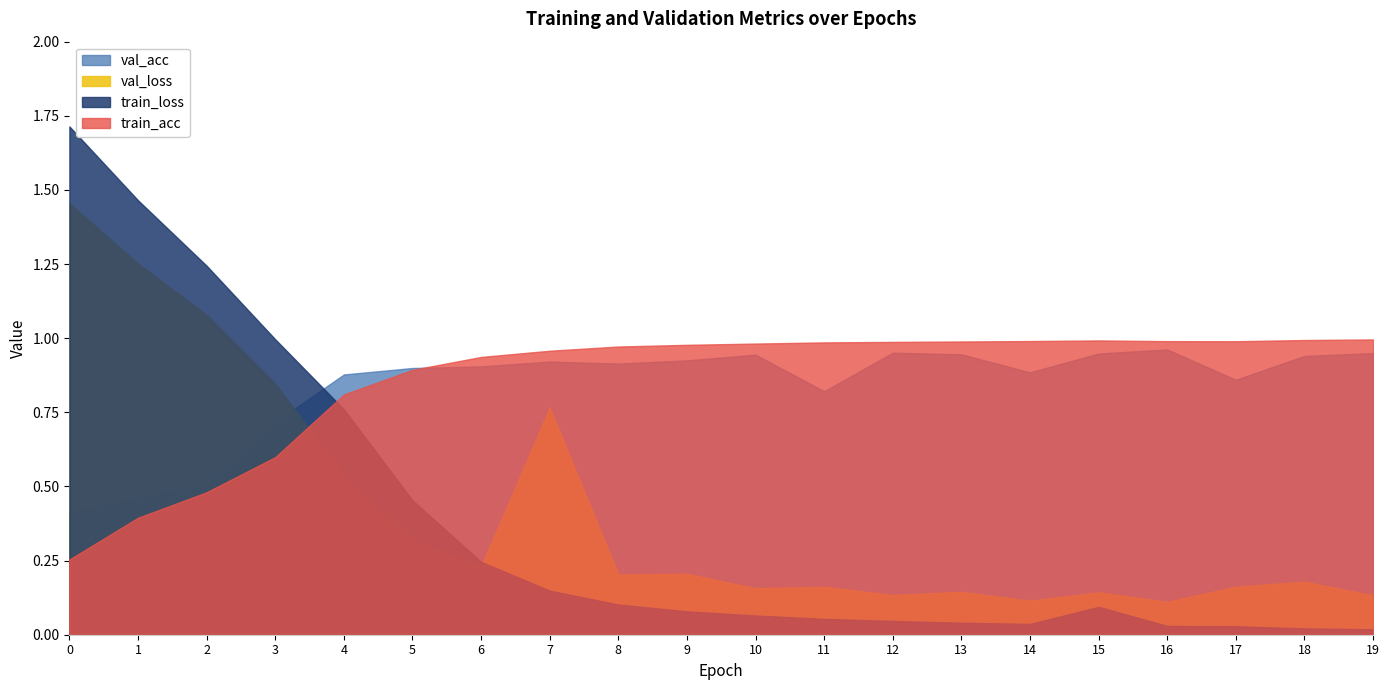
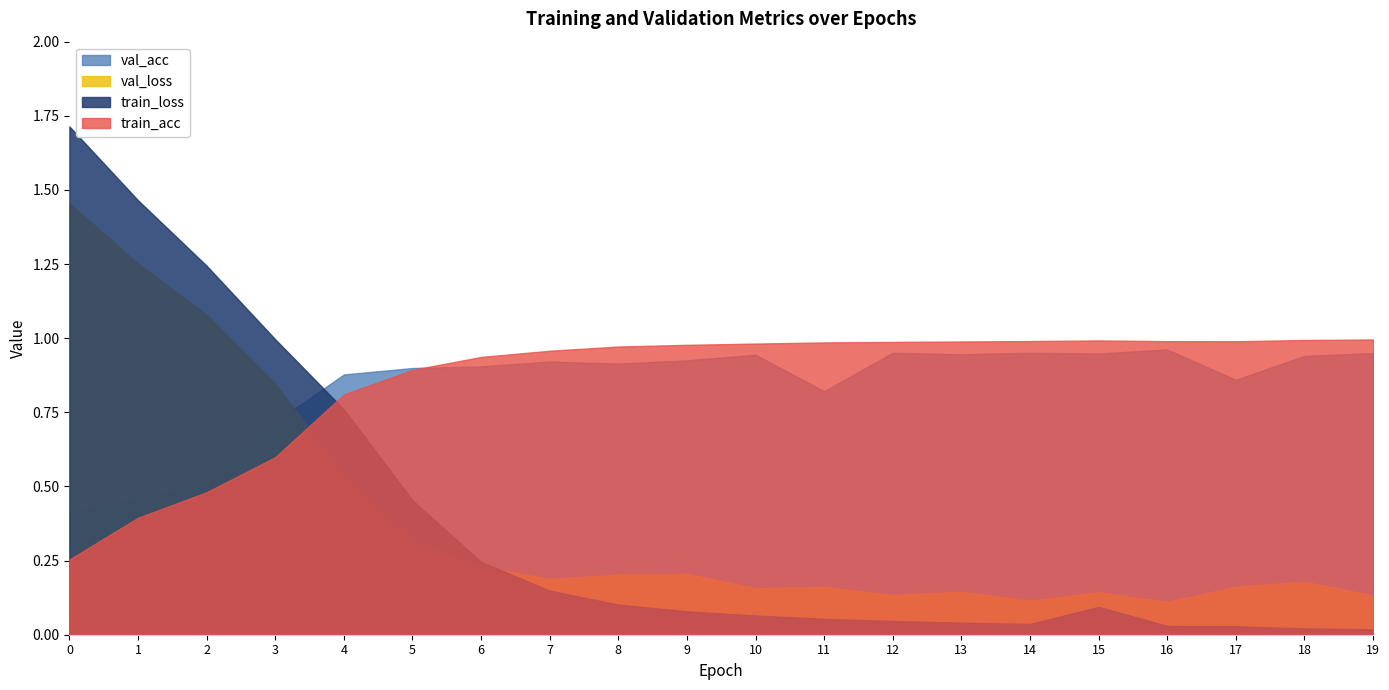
val_loss, 7: 0.77 -> 0.19
val_acc, 14: 0.88 -> 0.95
